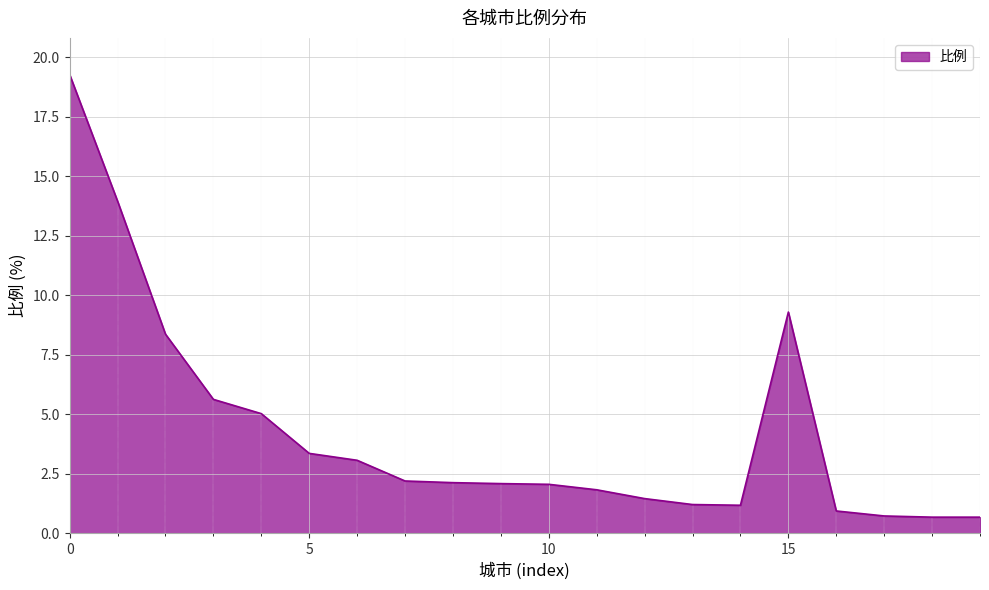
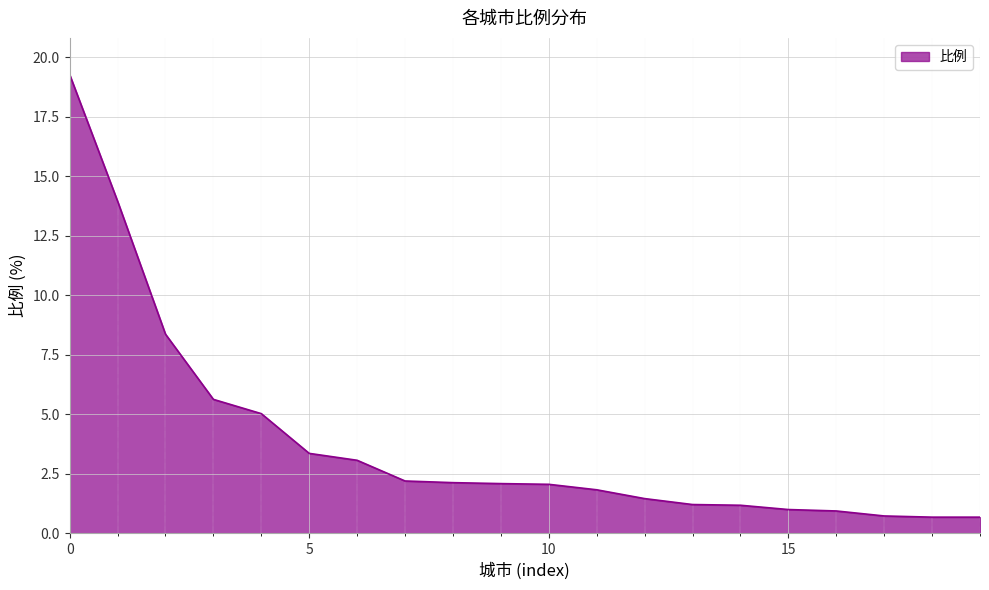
15: 9.3 -> 1.0
